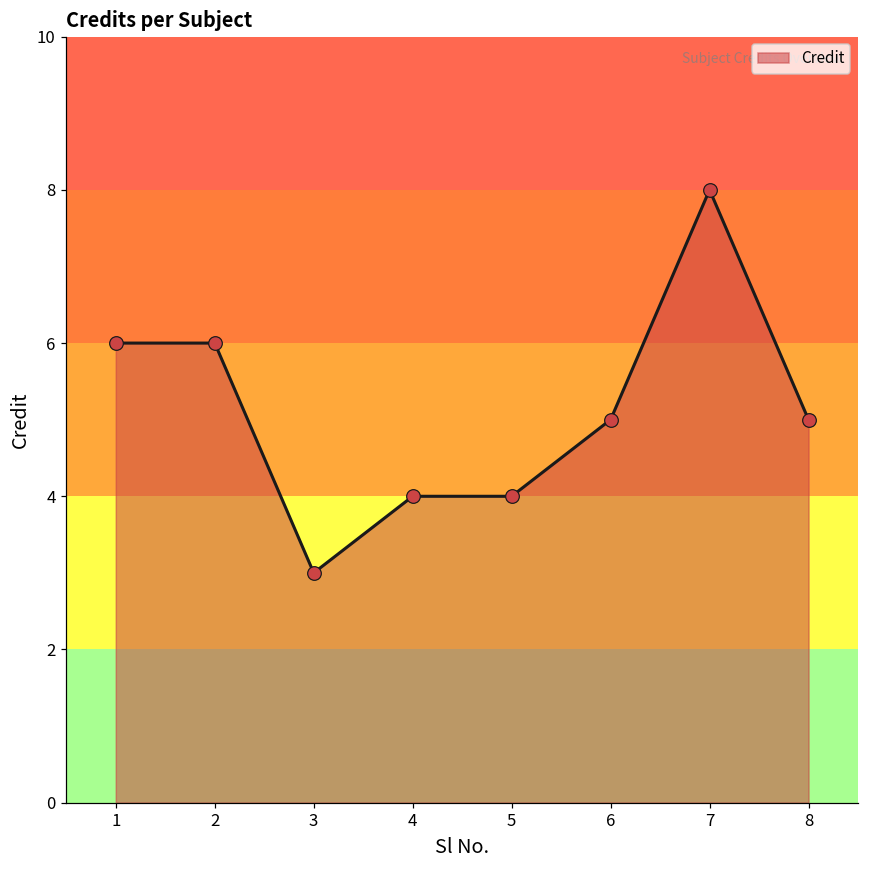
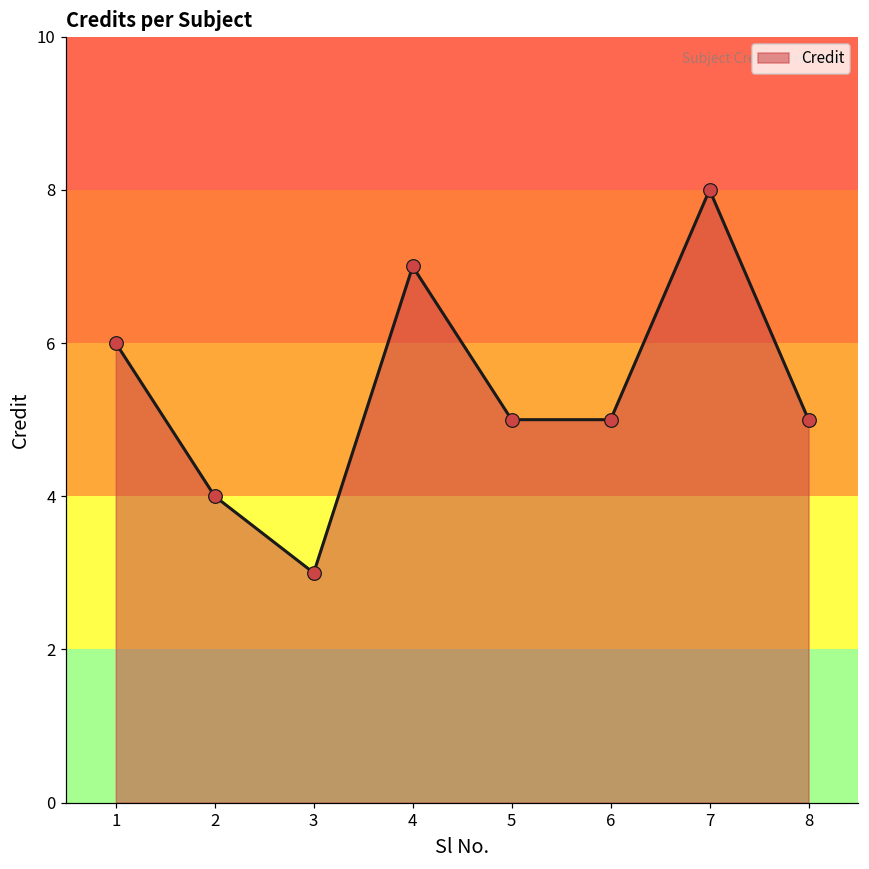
2: 6 -> 4
4: 4 -> 7
5: 4 -> 5
